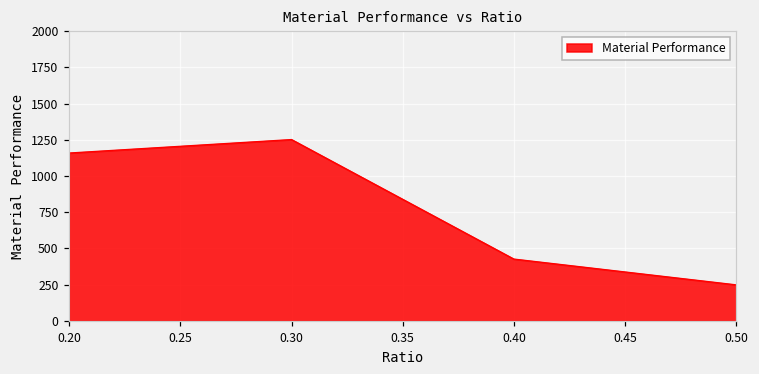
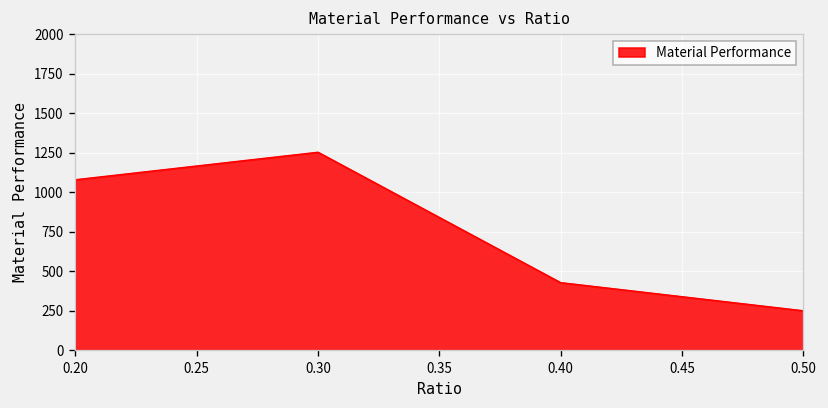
0.20: 1160 -> 1080
